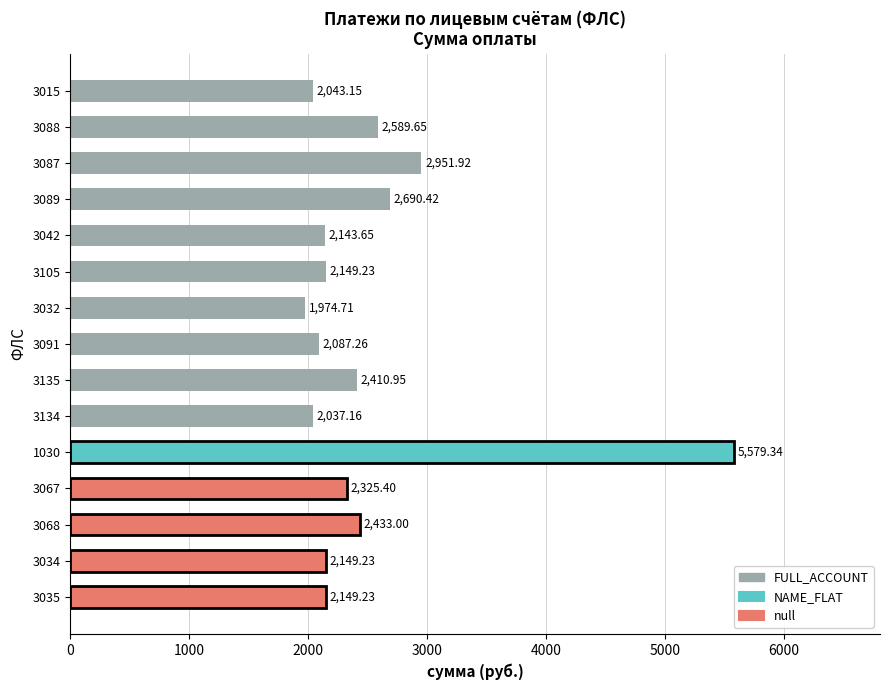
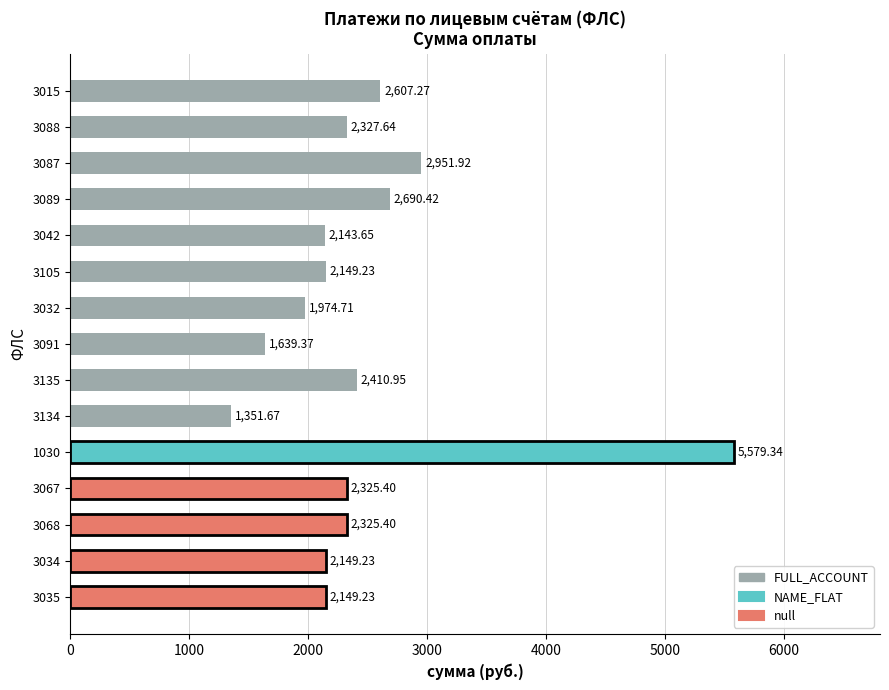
3015: 2,043.15 -> 2,607.27
3088: 2,589.65 -> 2,327.64
3091: 2,087.26 -> 1,639.37
3134: 2,037.16 -> 1,351.67
3068: 2,433.00 -> 2,325.40
